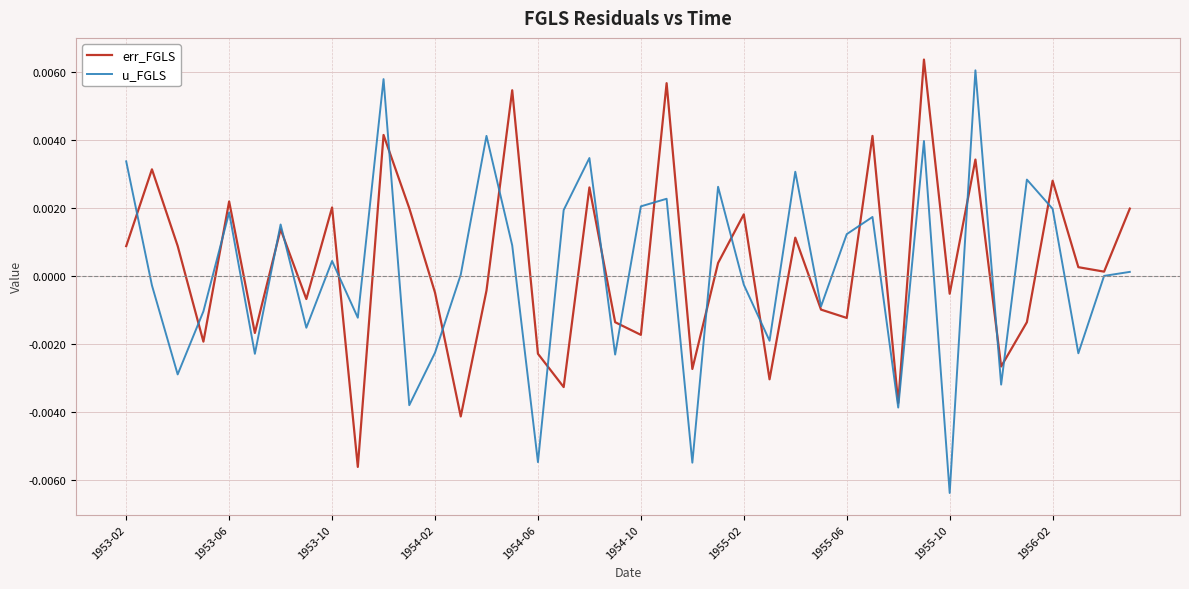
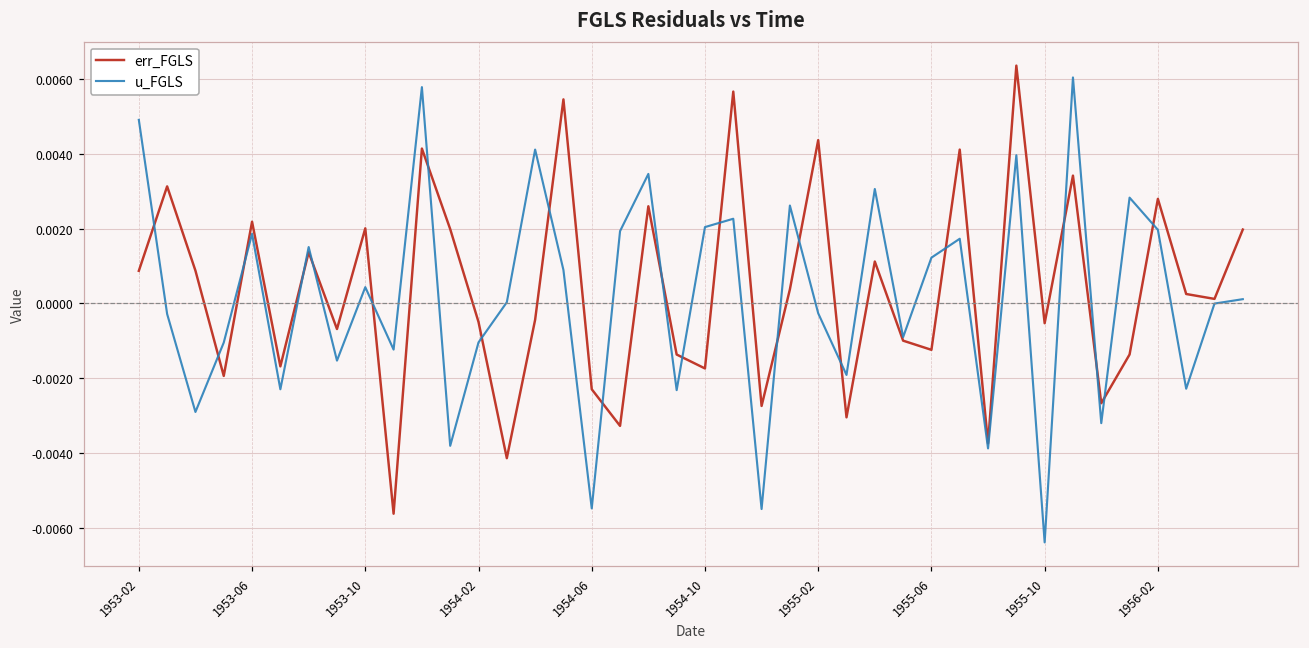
u_FGLS, 1953-02: 0.0034 -> 0.0049
u_FGLS, 1954-02: -0.0023 -> -0.0010
err_FGLS, 1955-02: 0.0018 -> 0.0044
